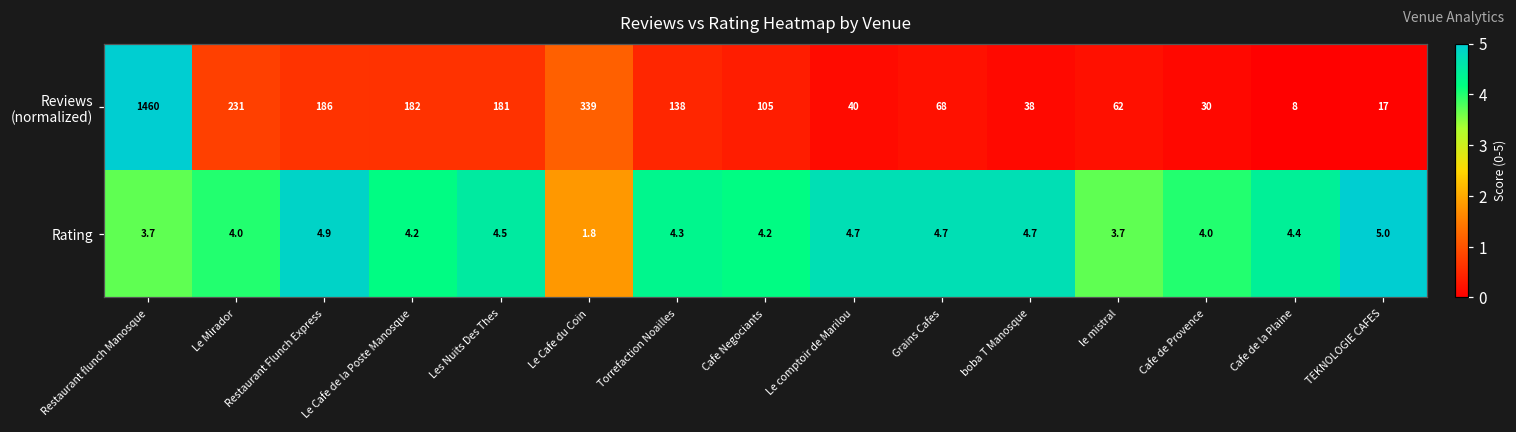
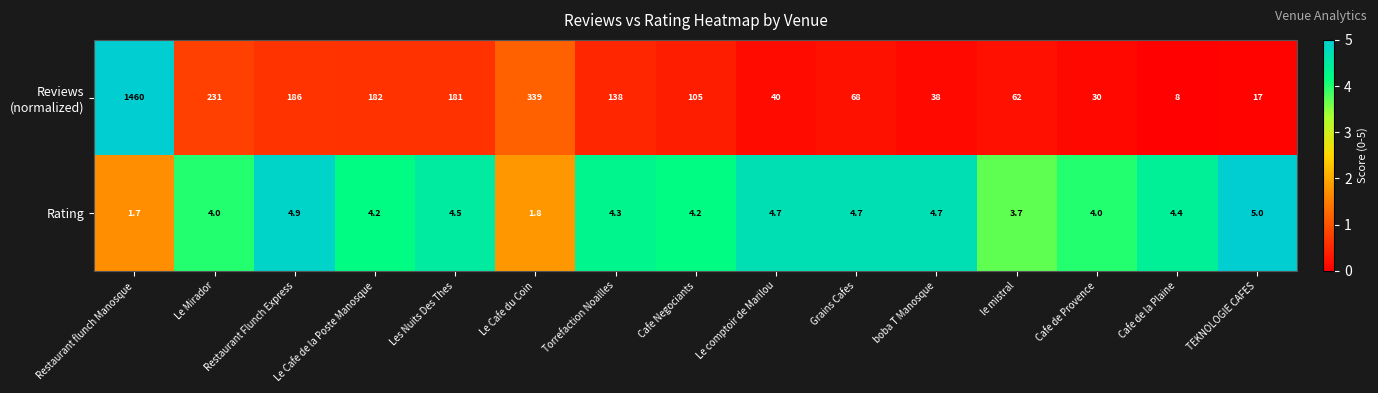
Rating, Restaurant flunch Manosque: 3.7 -> 1.7
